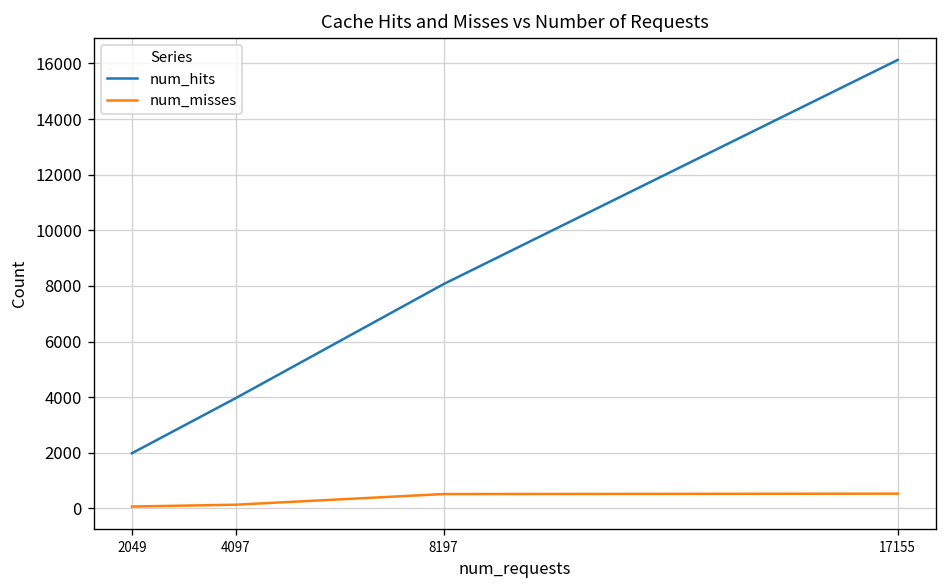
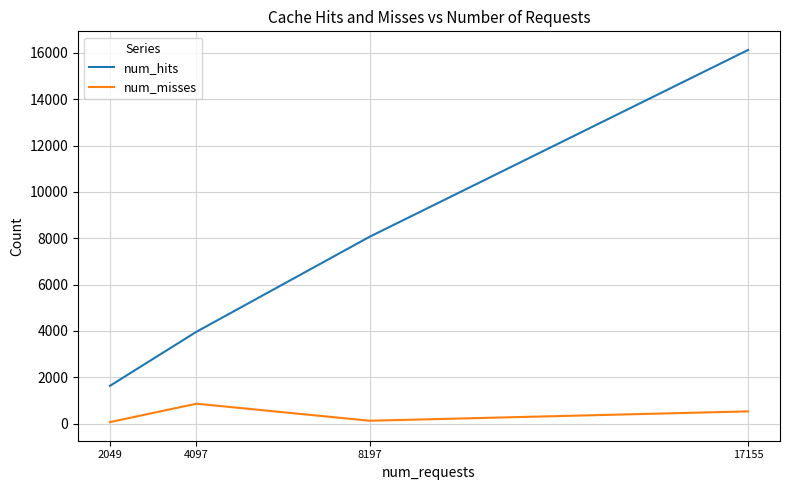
num_hits, 2049: 2000 -> 1600
num_misses, 4097: 100 -> 900
num_misses, 8197: 500 -> 100
